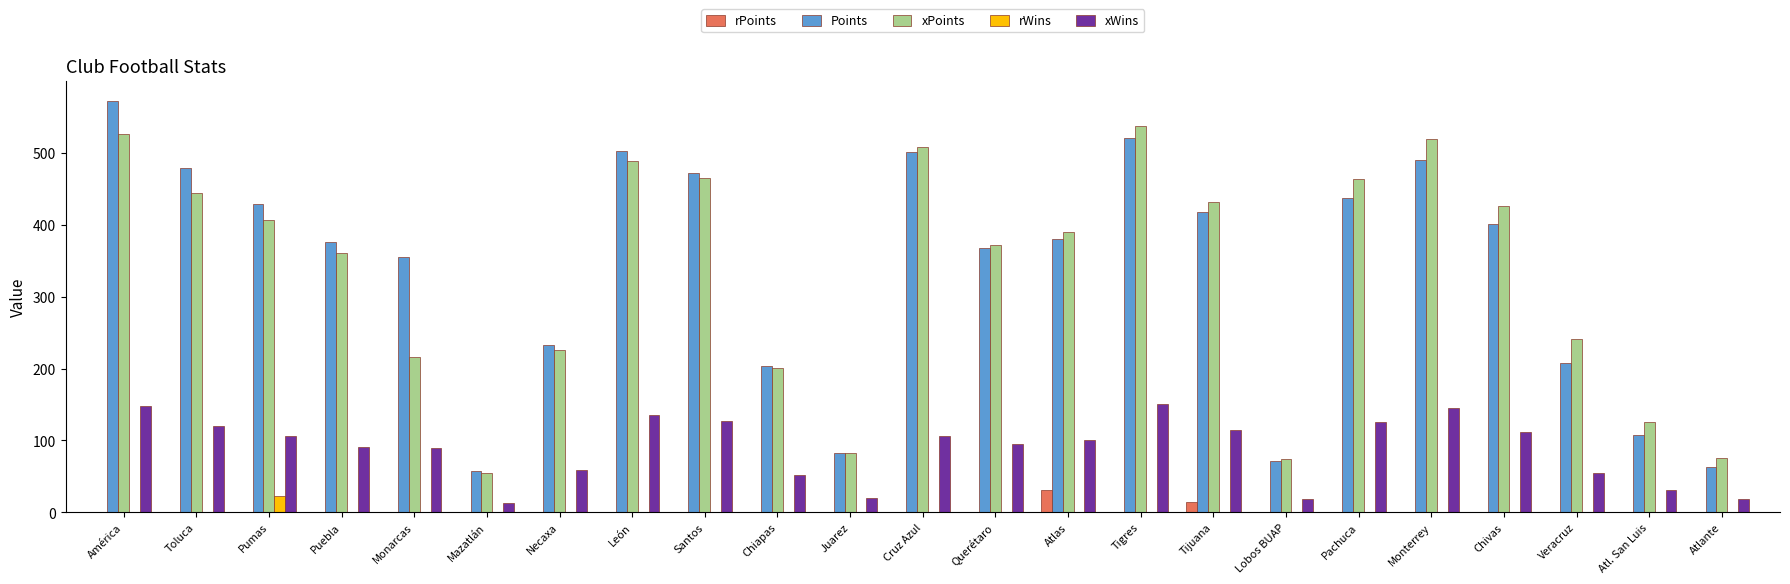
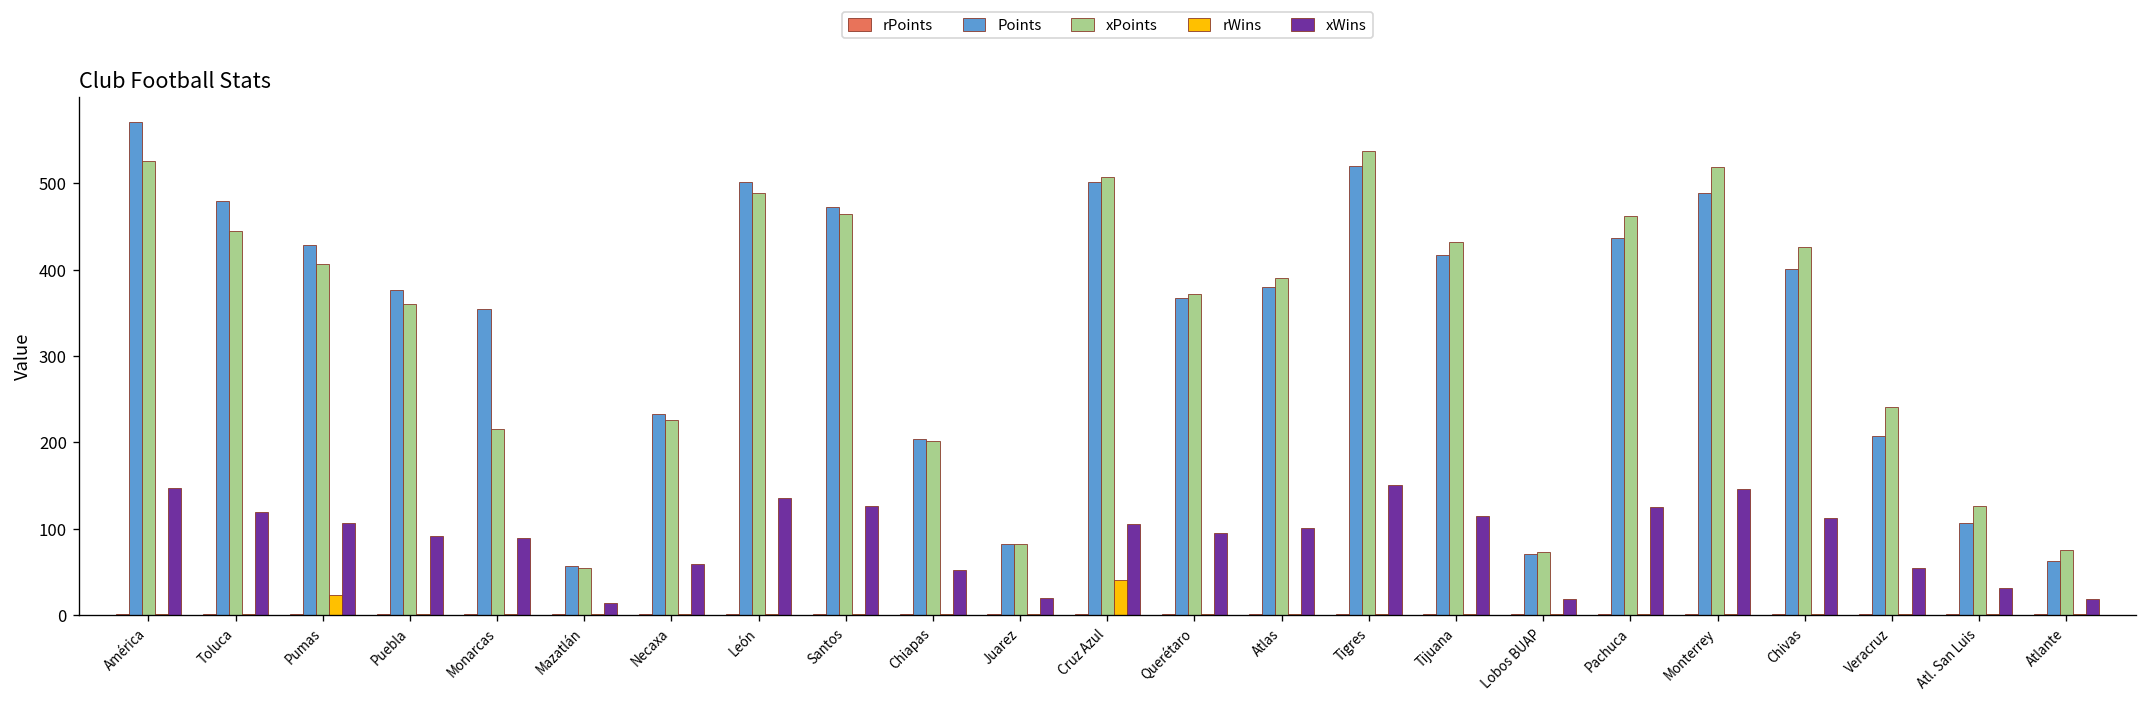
rWins, Cruz Azul: 0 -> 40
rPoints, Atlas: 30 -> 0
rPoints, Tijuana: 10 -> 0
